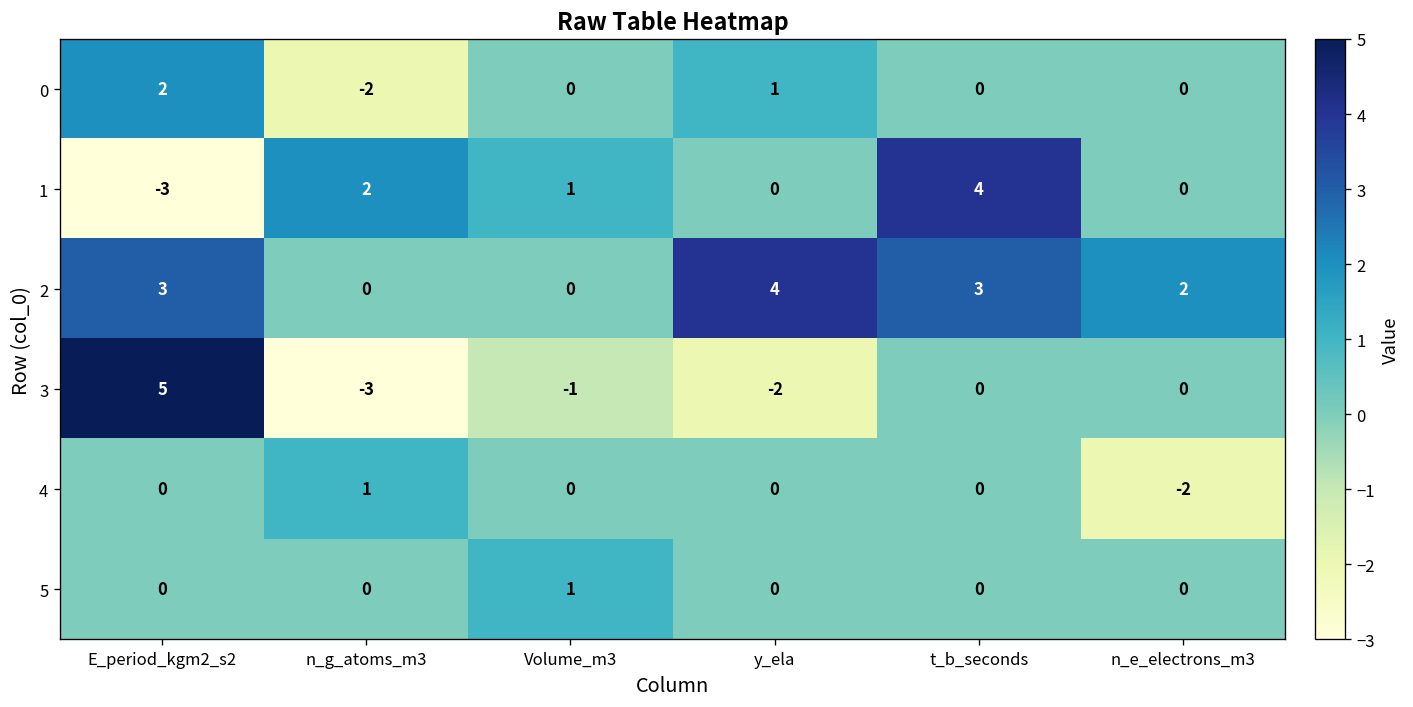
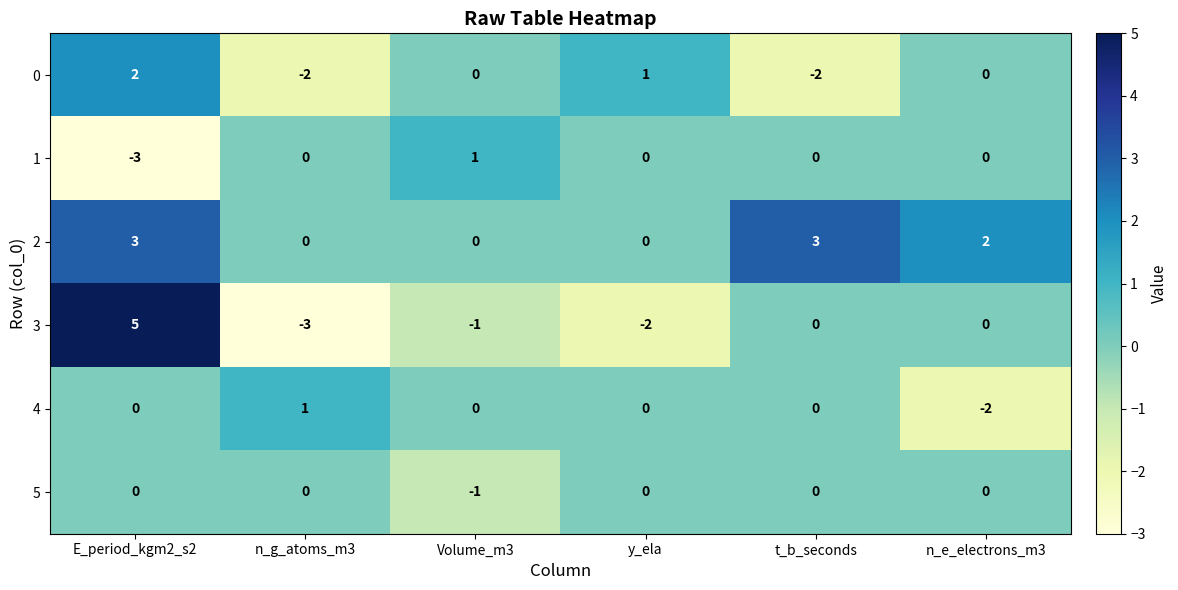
0, t_b_seconds: 0 -> -2
1, n_g_atoms_m3: 2 -> 0
1, t_b_seconds: 4 -> 0
2, y_ela: 4 -> 0
5, Volume_m3: 1 -> -1
